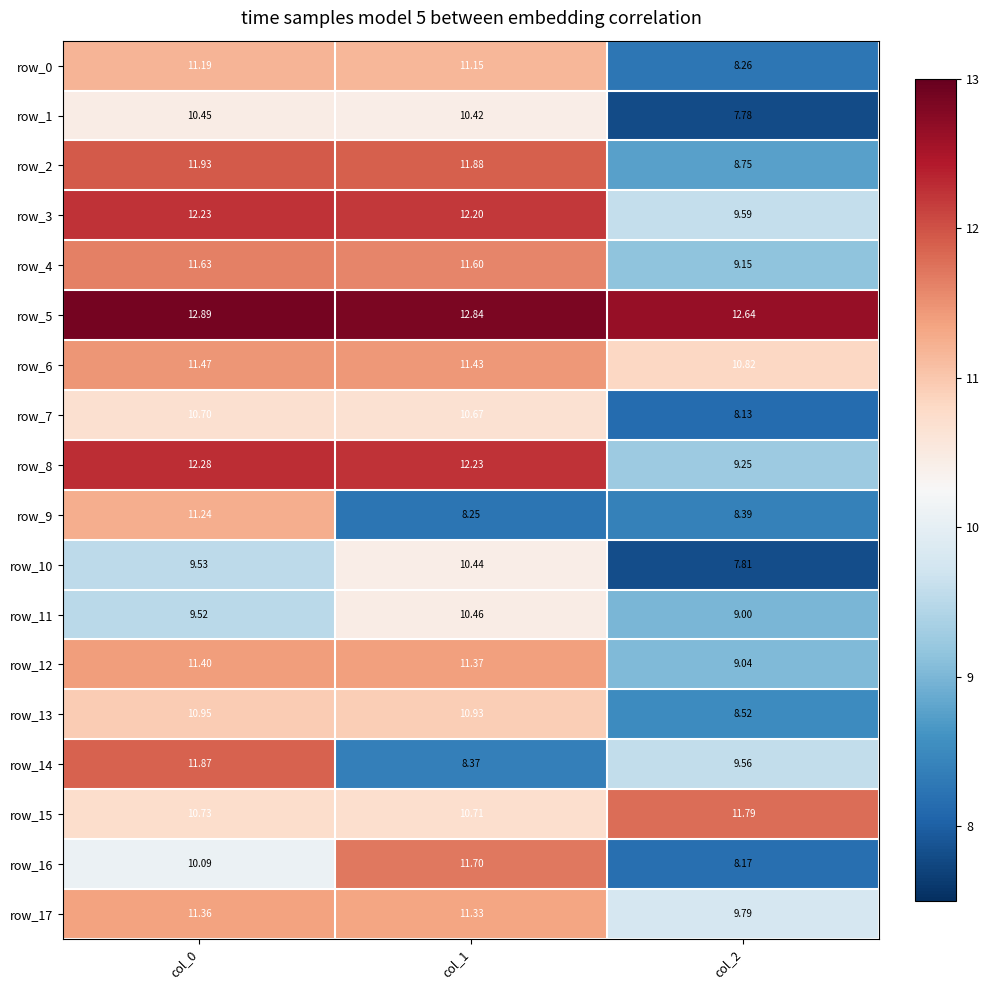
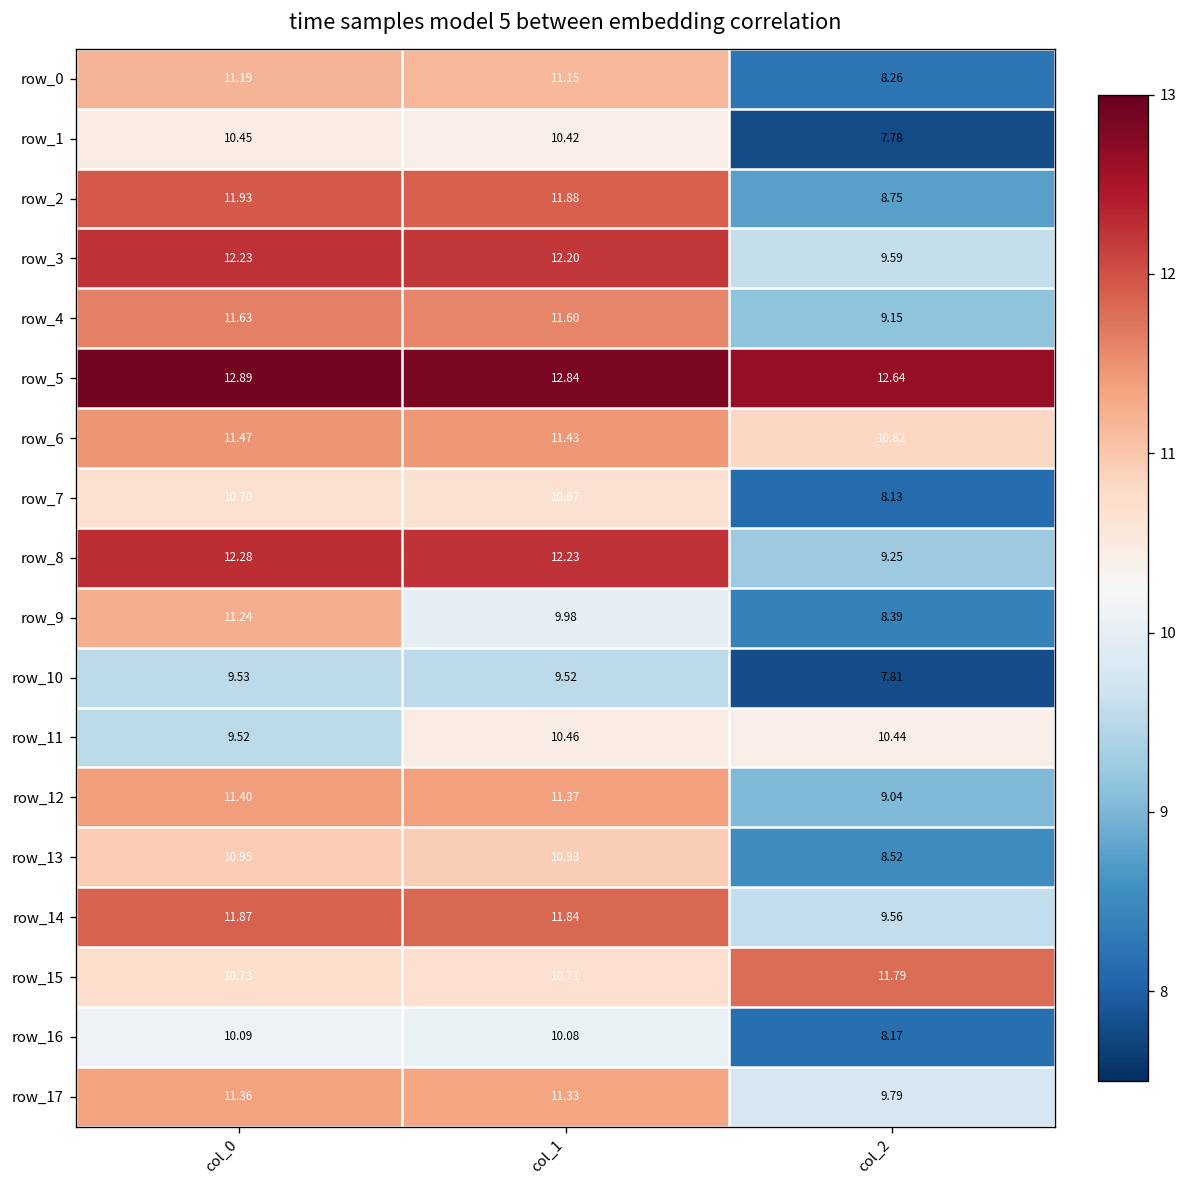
row_9, col_1: 8.25 -> 9.98
row_10, col_1: 10.44 -> 9.52
row_11, col_2: 9.00 -> 10.44
row_14, col_1: 8.37 -> 11.84
row_16, col_1: 11.70 -> 10.08
